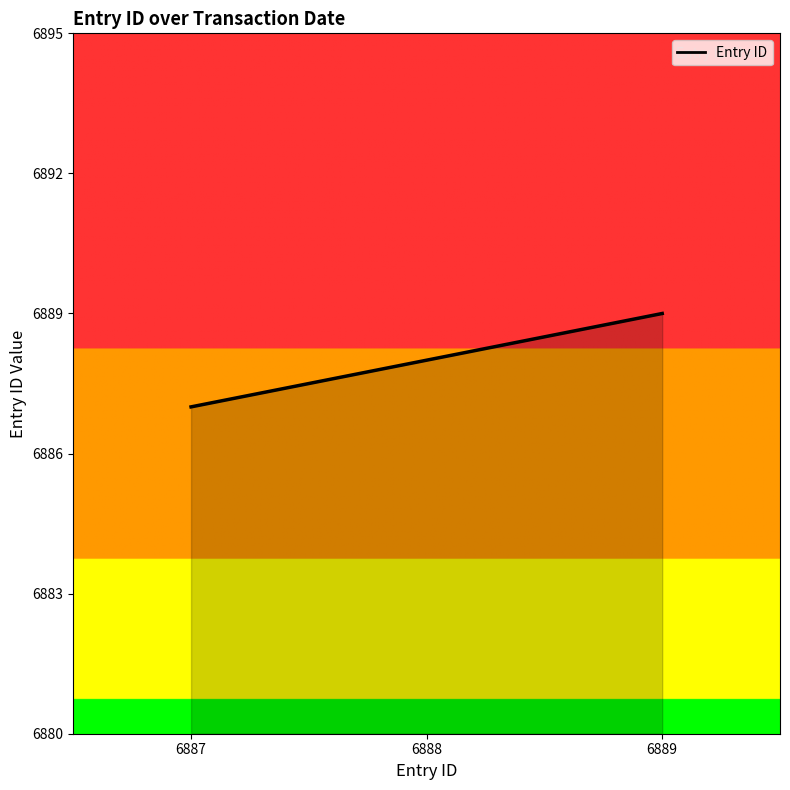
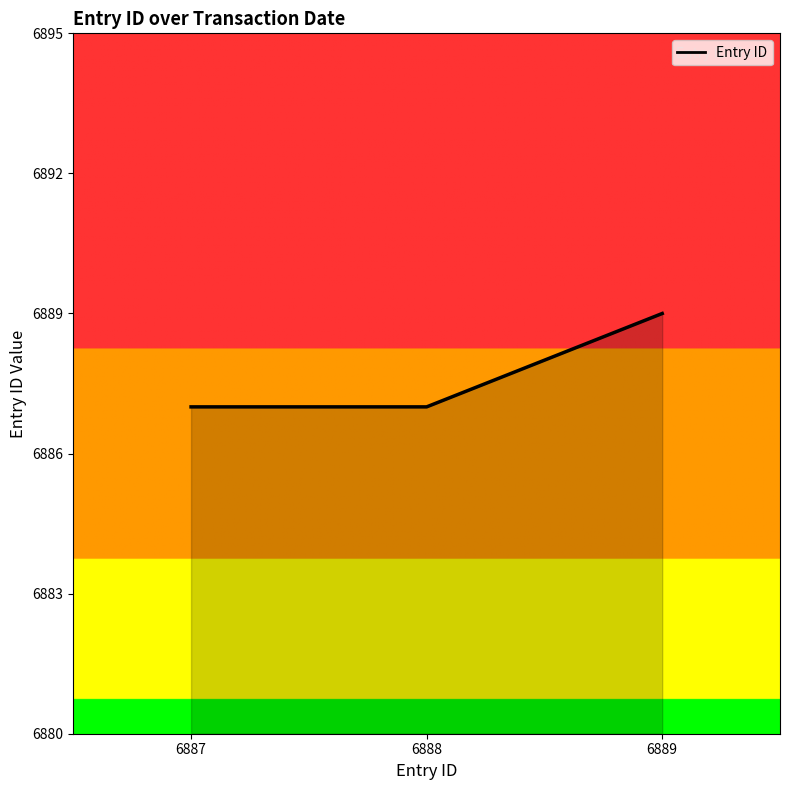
6888: 6888 -> 6887
